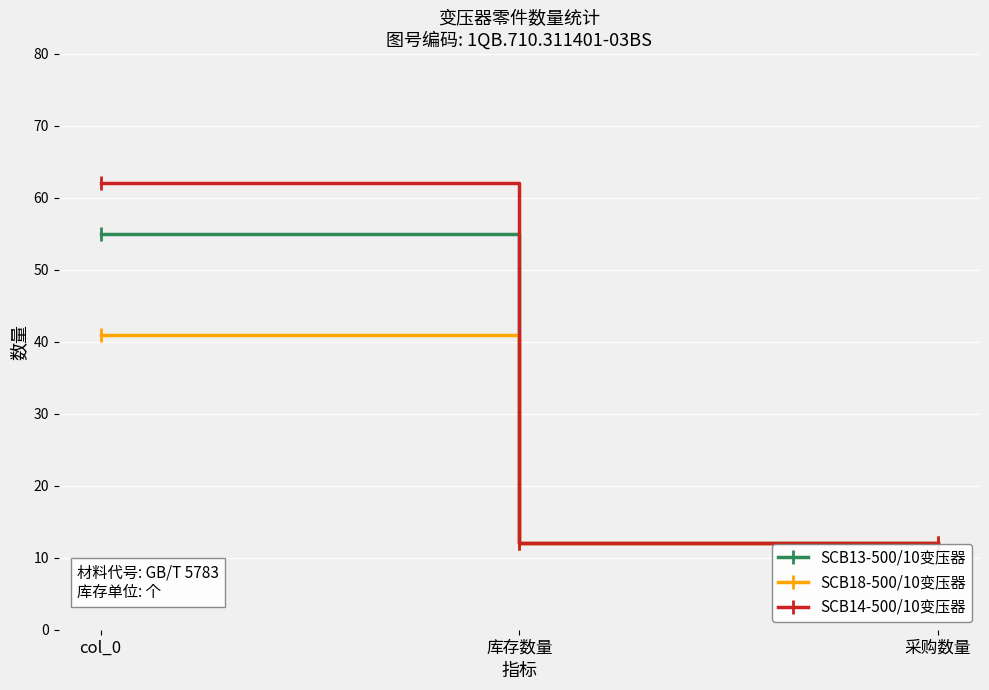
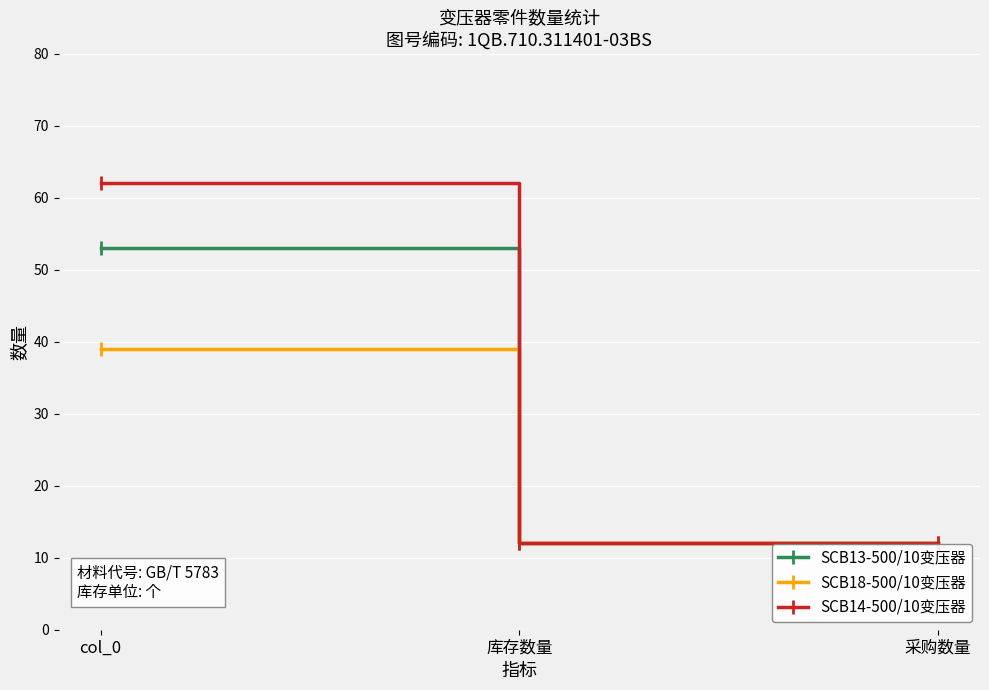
SCB13-500/10变压器, col_0: 55 -> 53
SCB18-500/10变压器, col_0: 41 -> 39
